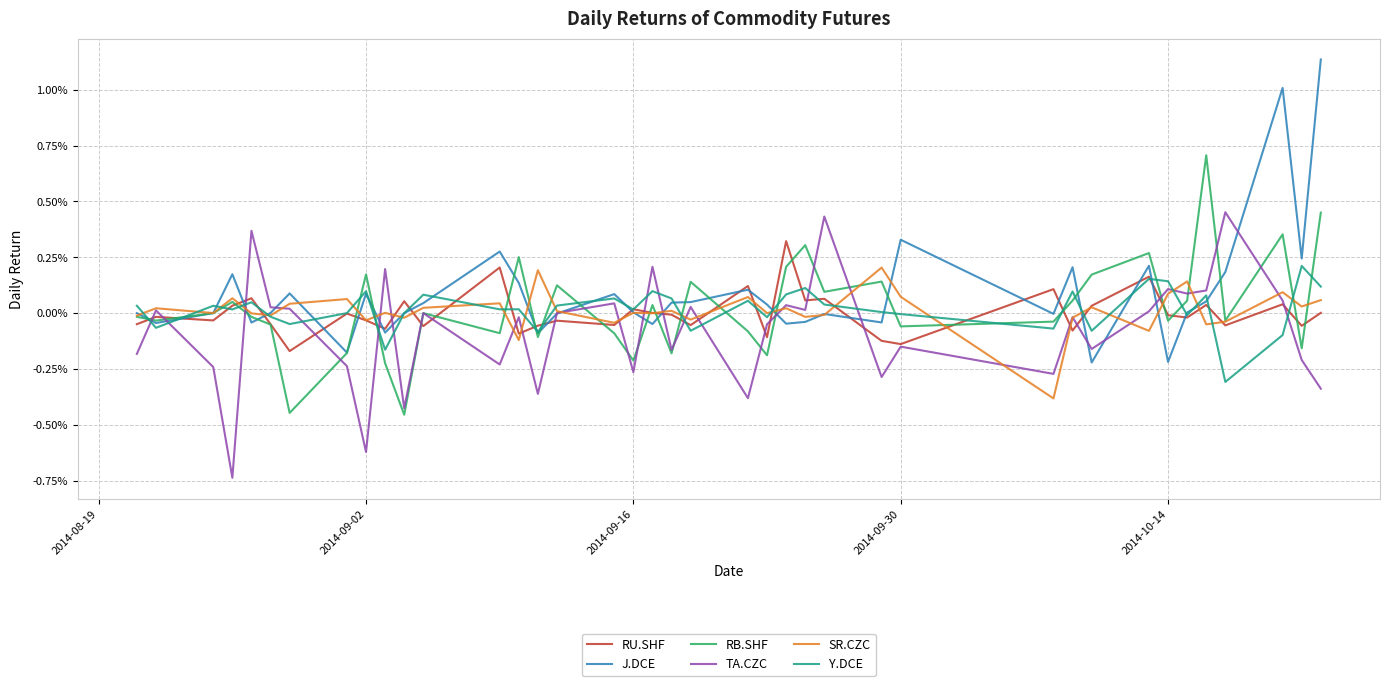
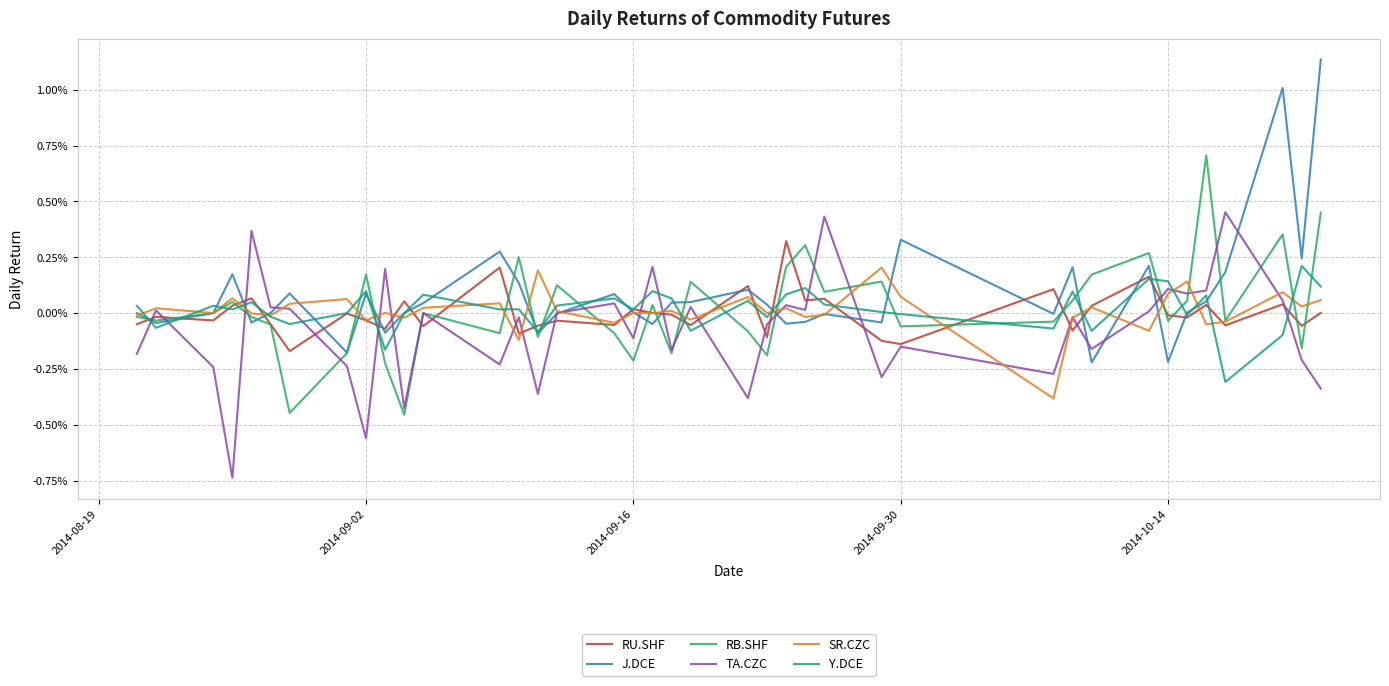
TA.CZC, 2014-09-02: -0.62% -> -0.56%
TA.CZC, 2014-09-16: -0.26% -> -0.11%
